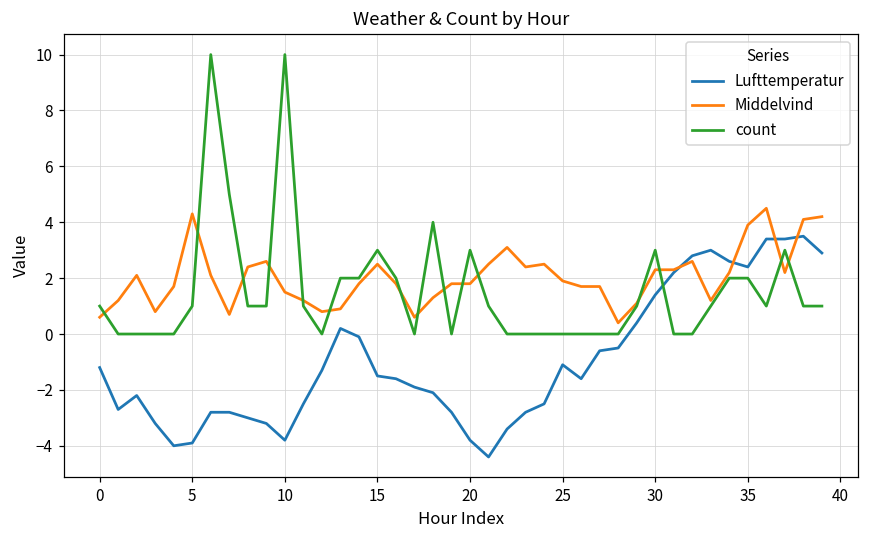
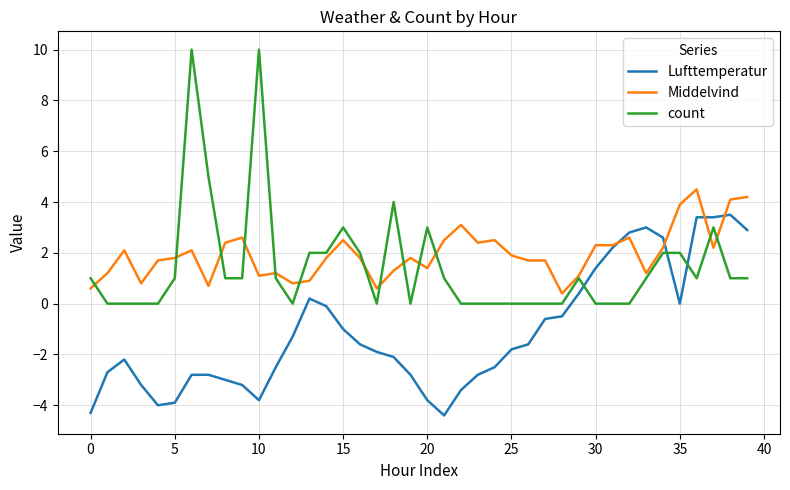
Lufttemperatur, 0: -1.2 -> -4.3
Middelvind, 5: 4.3 -> 1.8
Middelvind, 10: 1.5 -> 1.1
Lufttemperatur, 15: -1.5 -> -1.0
Middelvind, 20: 1.8 -> 1.4
Lufttemperatur, 25: -1.1 -> -1.8
count, 30: 3 -> 0
Lufttemperatur, 35: 2.4 -> 0.0
